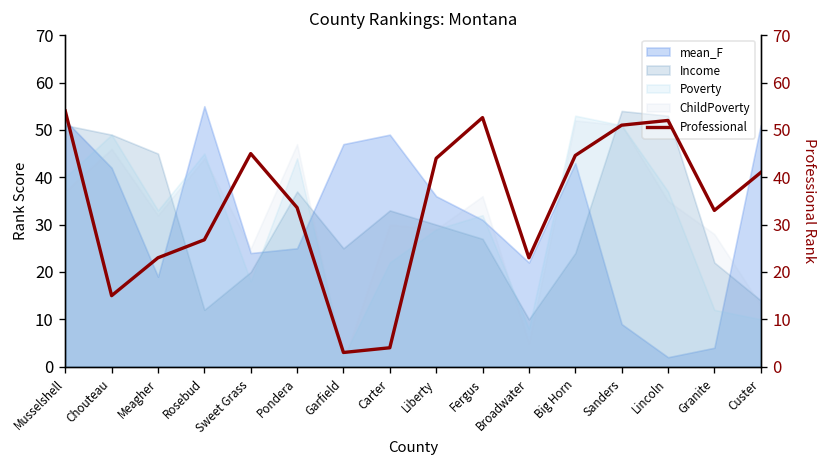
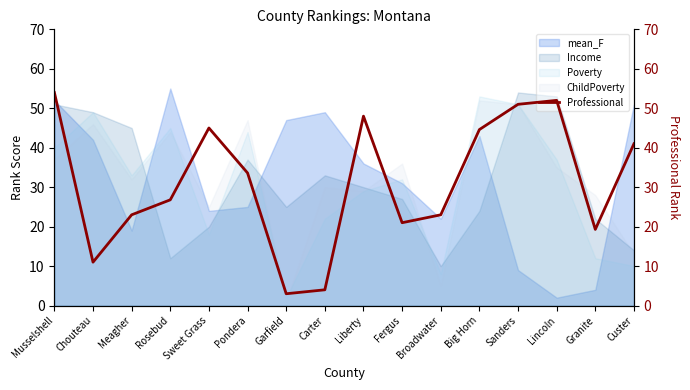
Professional, Chouteau: 15 -> 11
Professional, Liberty: 44 -> 48
Professional, Fergus: 53 -> 21
Professional, Granite: 33 -> 19
